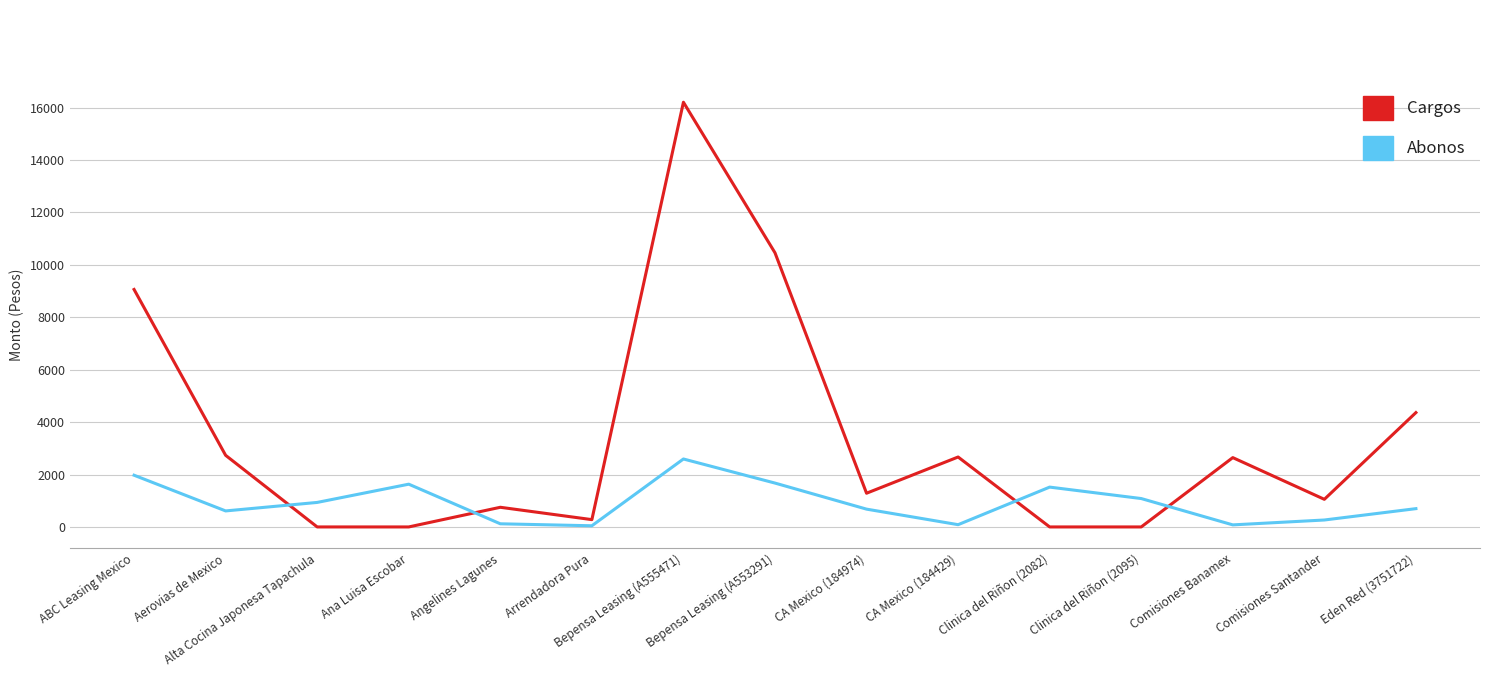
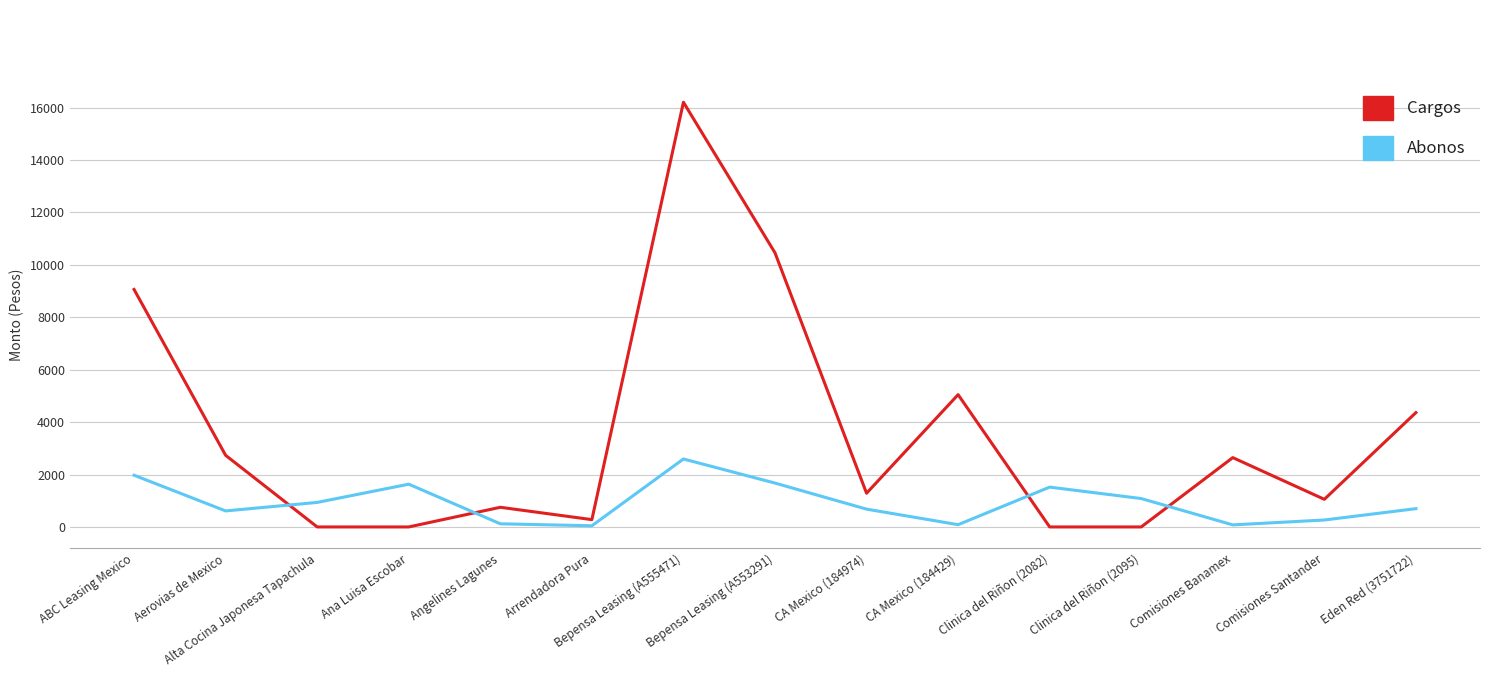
Cargos, CA Mexico (184429): 2700 -> 5000
